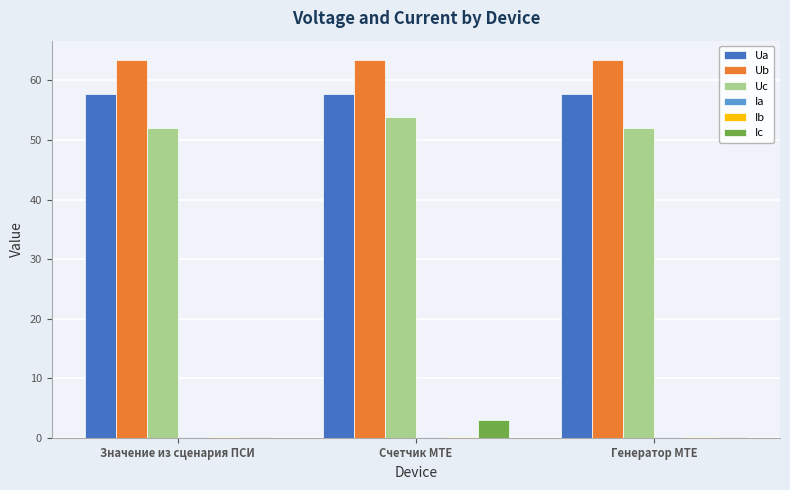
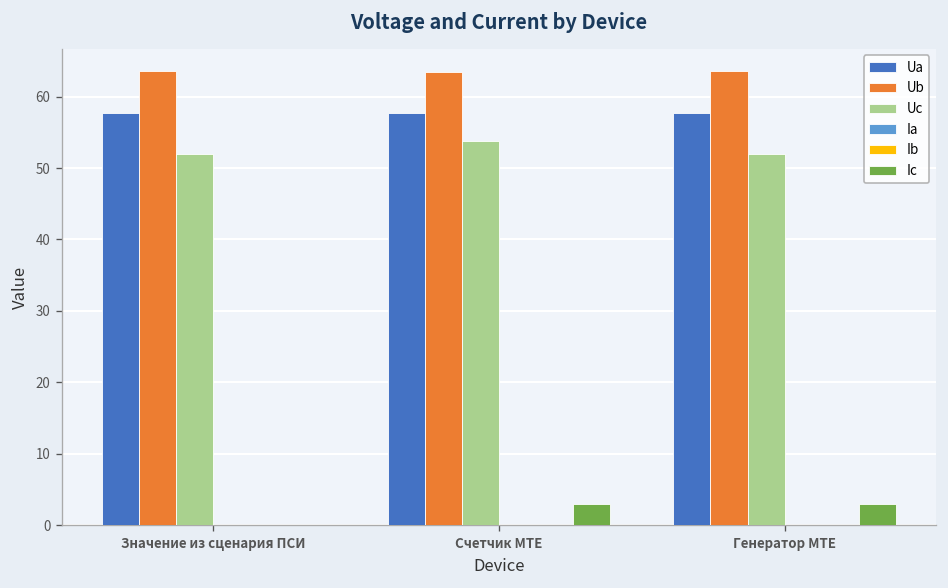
Ic, Генератор MTE: 0 -> 3
